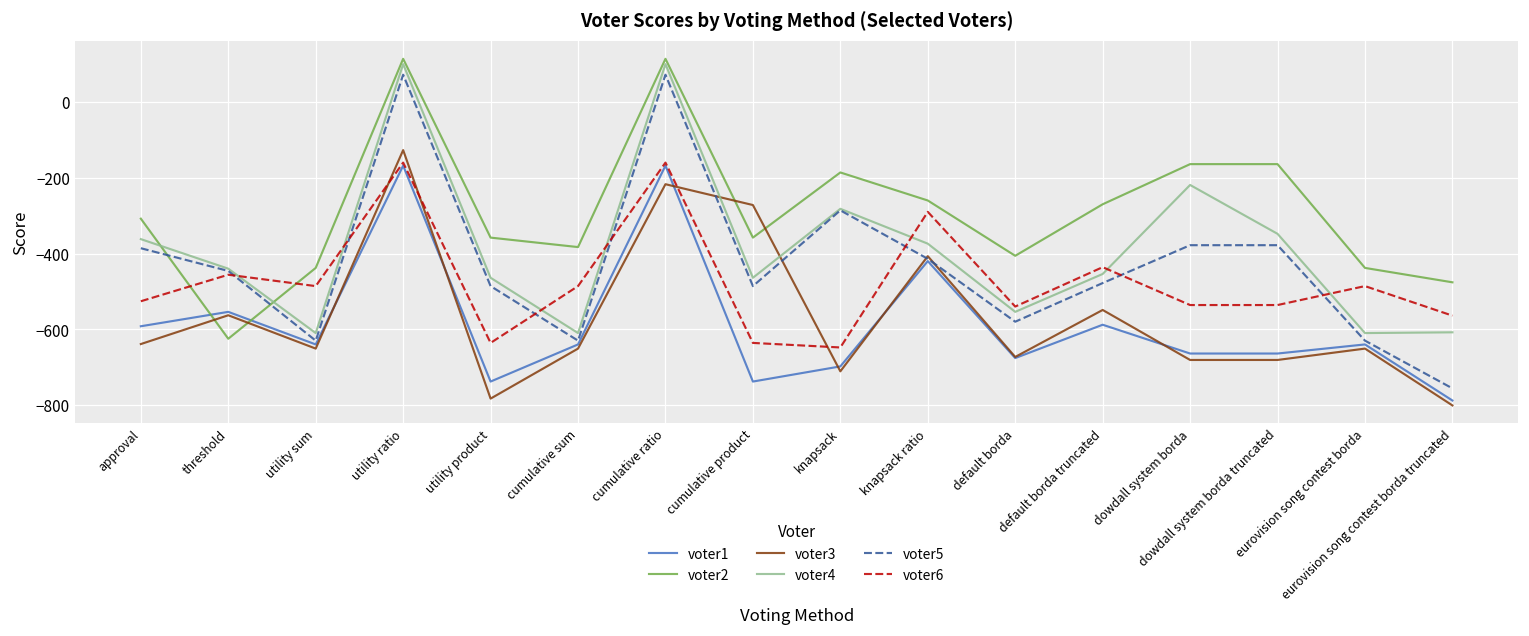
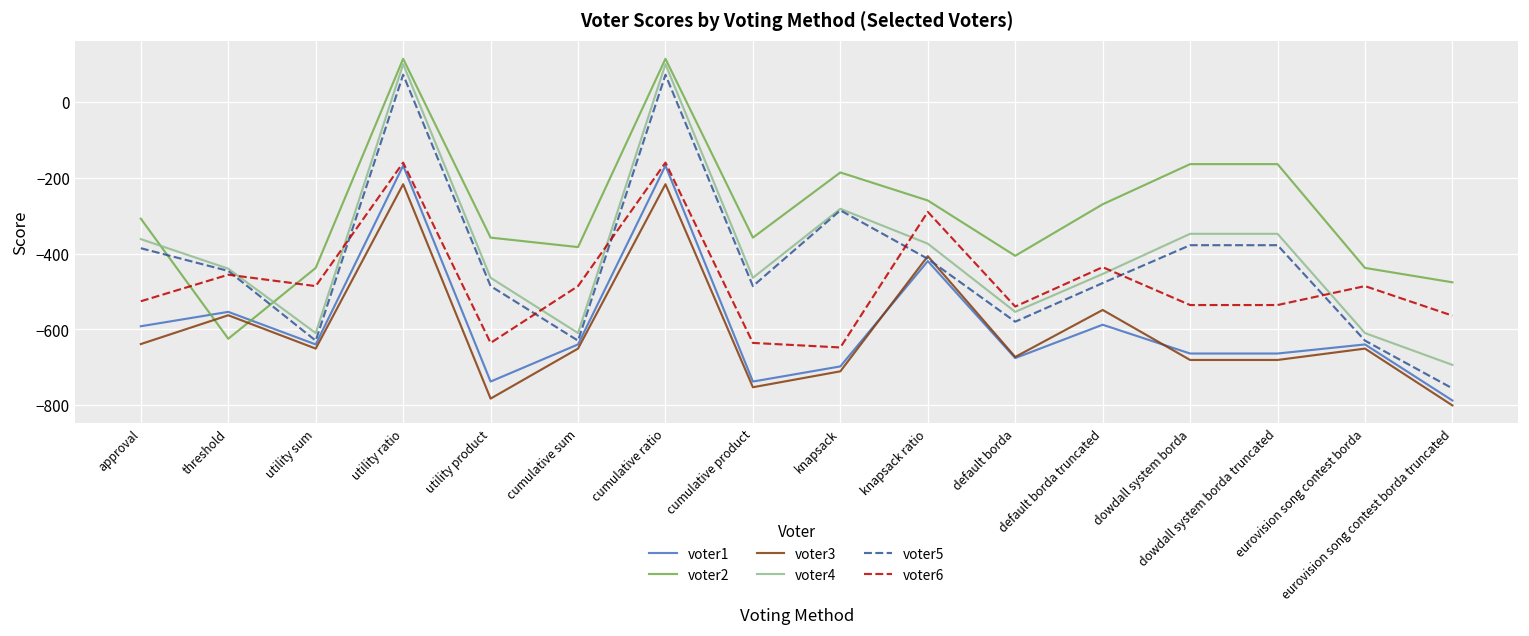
voter3, utility ratio: -130 -> -220
voter3, cumulative product: -270 -> -750
voter4, dowdall system borda: -220 -> -350
voter4, eurovision song contest borda truncated: -610 -> -690
